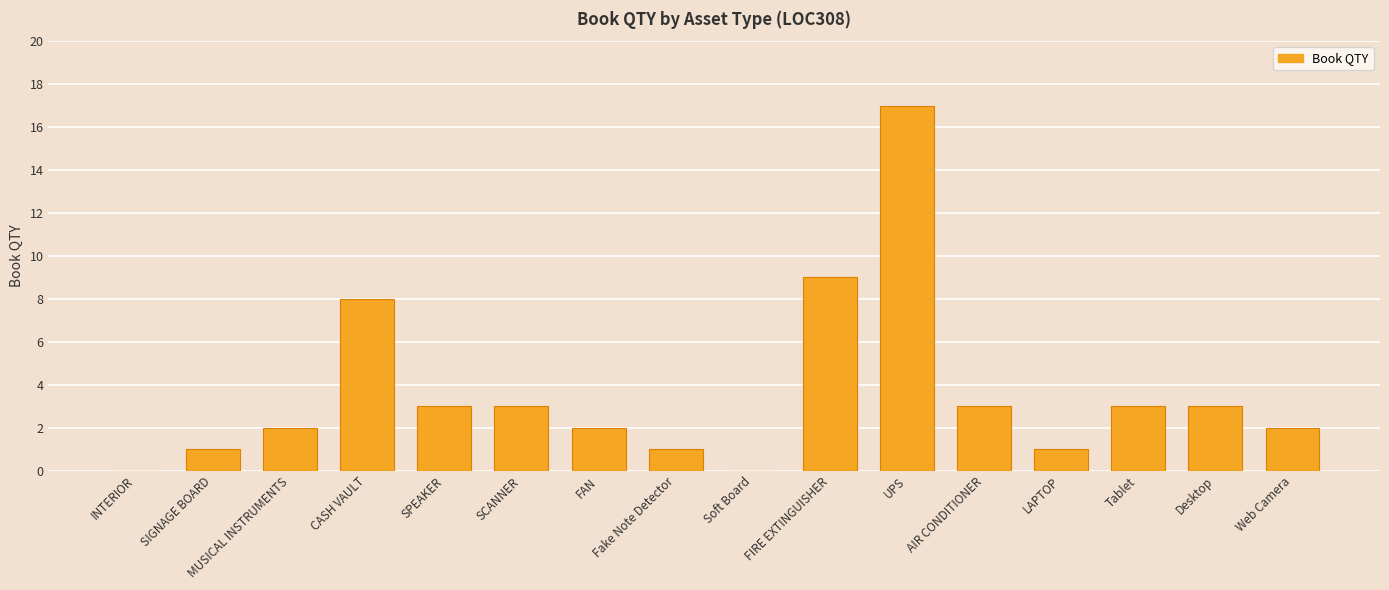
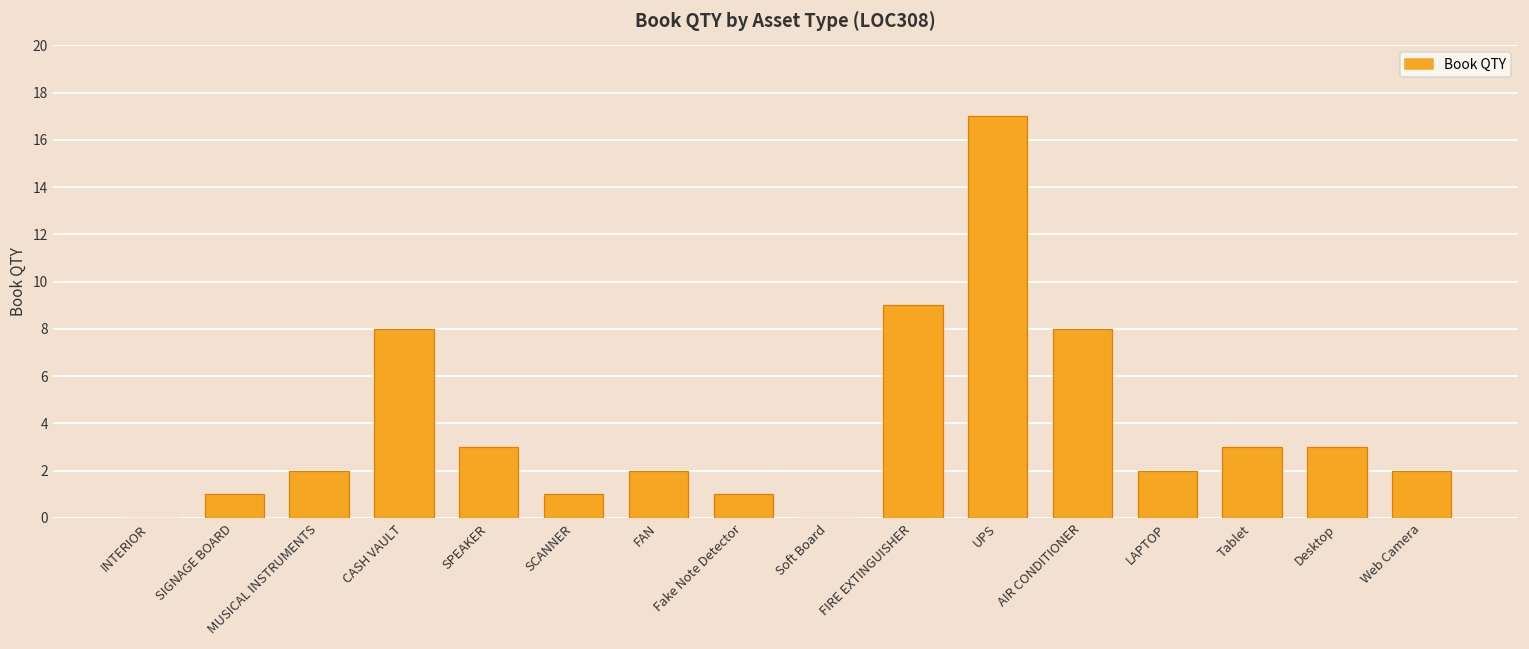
SCANNER: 3 -> 1
AIR CONDITIONER: 3 -> 8
LAPTOP: 1 -> 2
